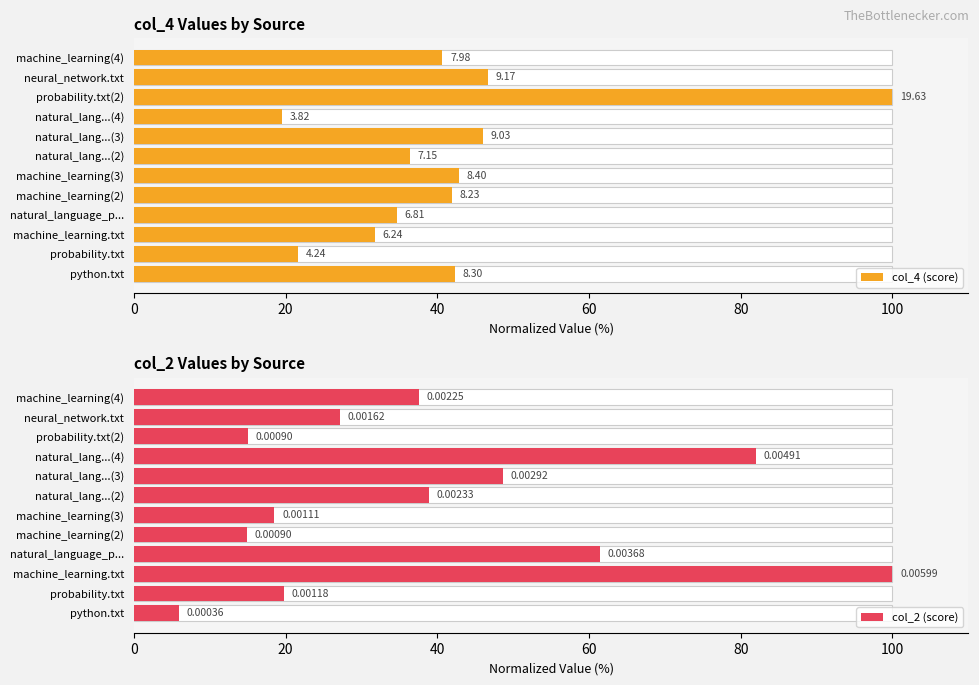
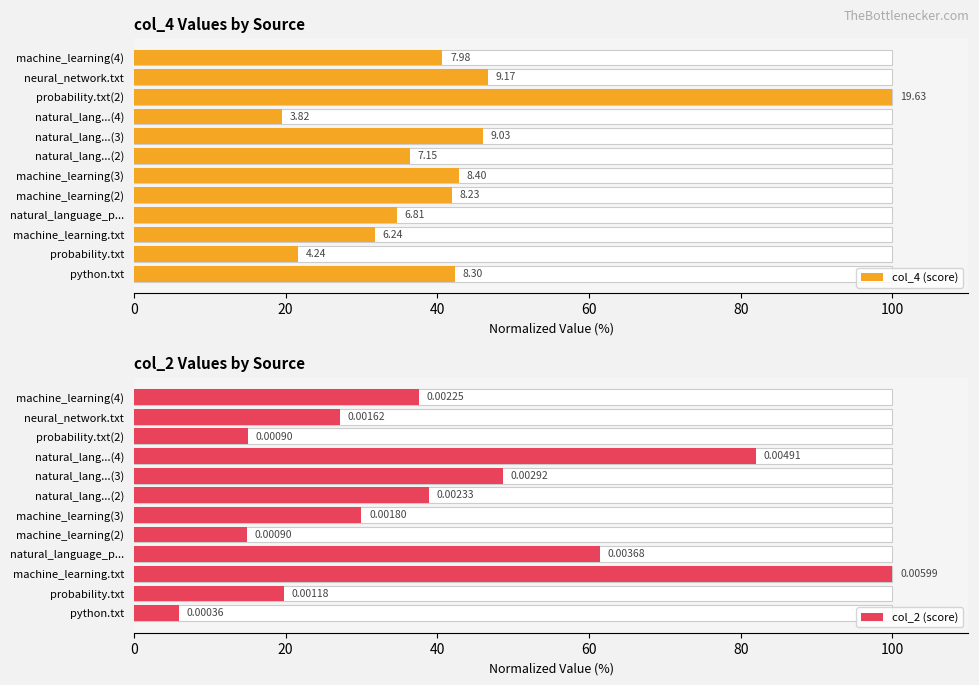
col_2 Values by Source, col_2 (score), machine_learning(3): 0.00111 -> 0.00180
